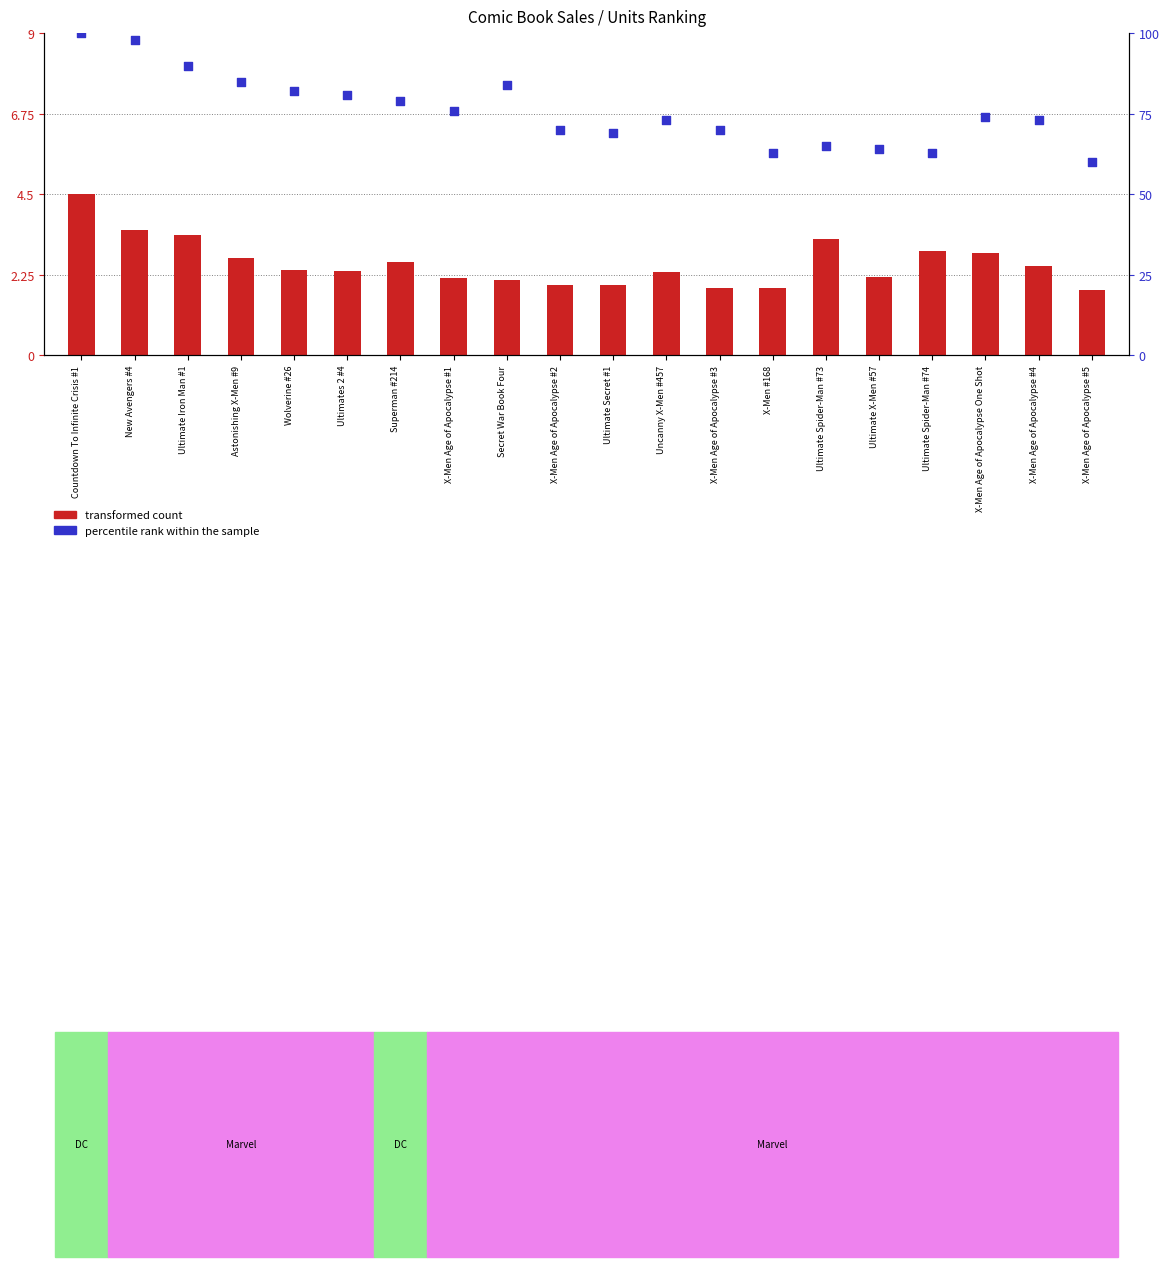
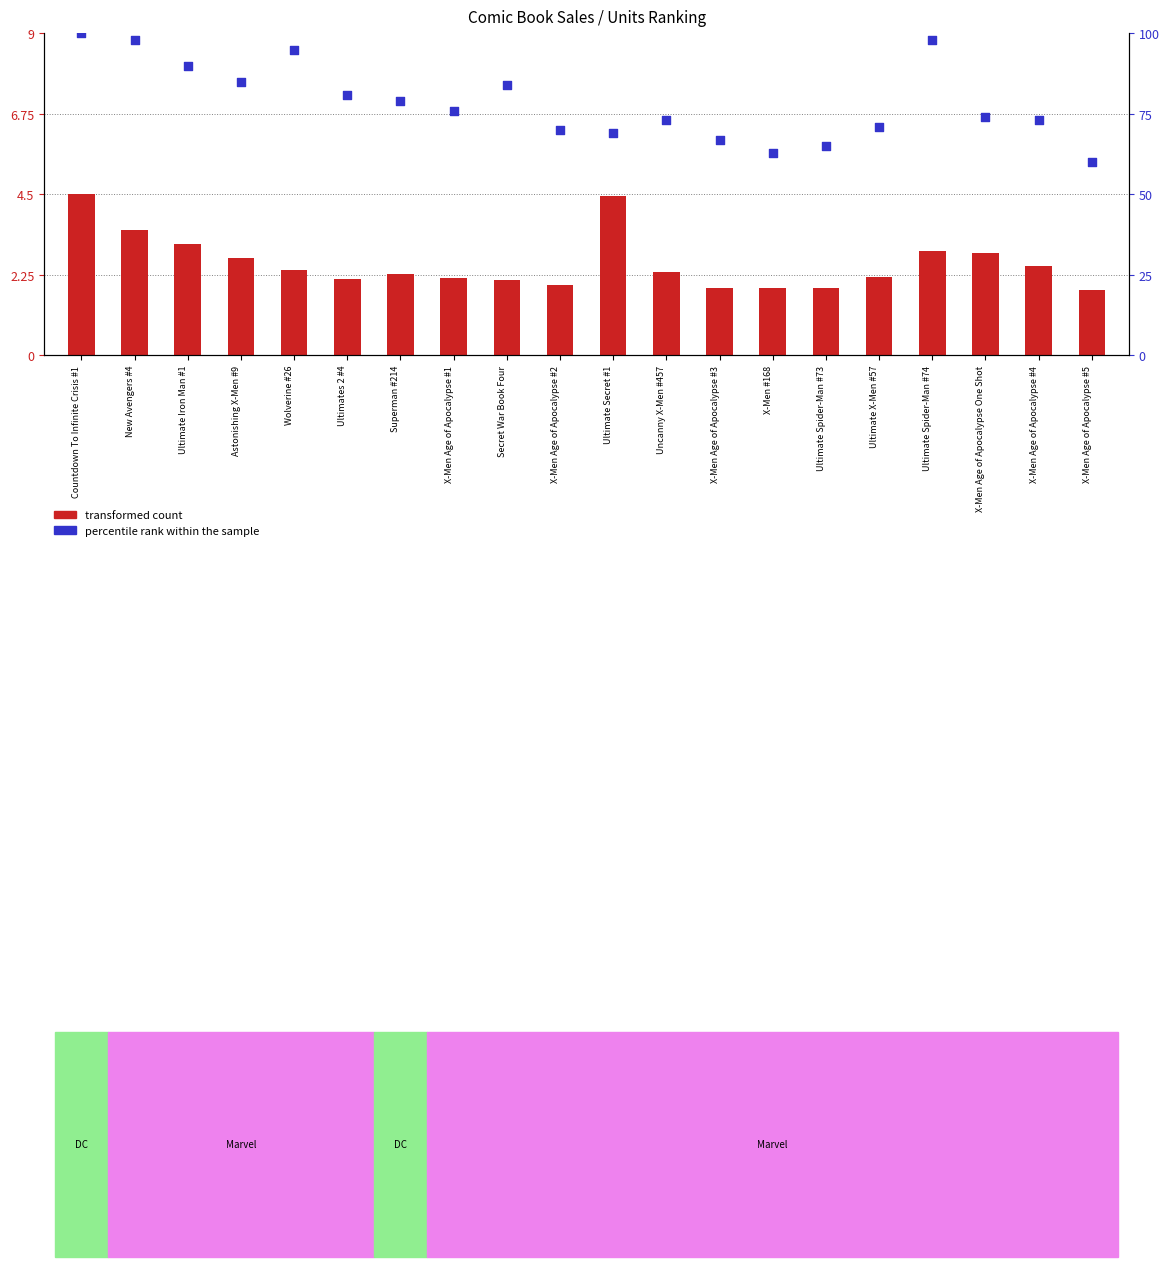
transformed count, Ultimate Iron Man #1: 3.4 -> 3.1
transformed count, Ultimates 2 #4: 2.4 -> 2.1
transformed count, Superman #214: 2.6 -> 2.3
transformed count, Ultimate Secret #1: 2.0 -> 4.5
transformed count, Ultimate Spider-Man #73: 3.2 -> 1.9
percentile rank within the sample, Wolverine #26: 82 -> 95
percentile rank within the sample, X-Men Age of Apocalypse #3: 70 -> 67
percentile rank within the sample, Ultimate X-Men #57: 64 -> 71
percentile rank within the sample, Ultimate Spider-Man #74: 63 -> 98
